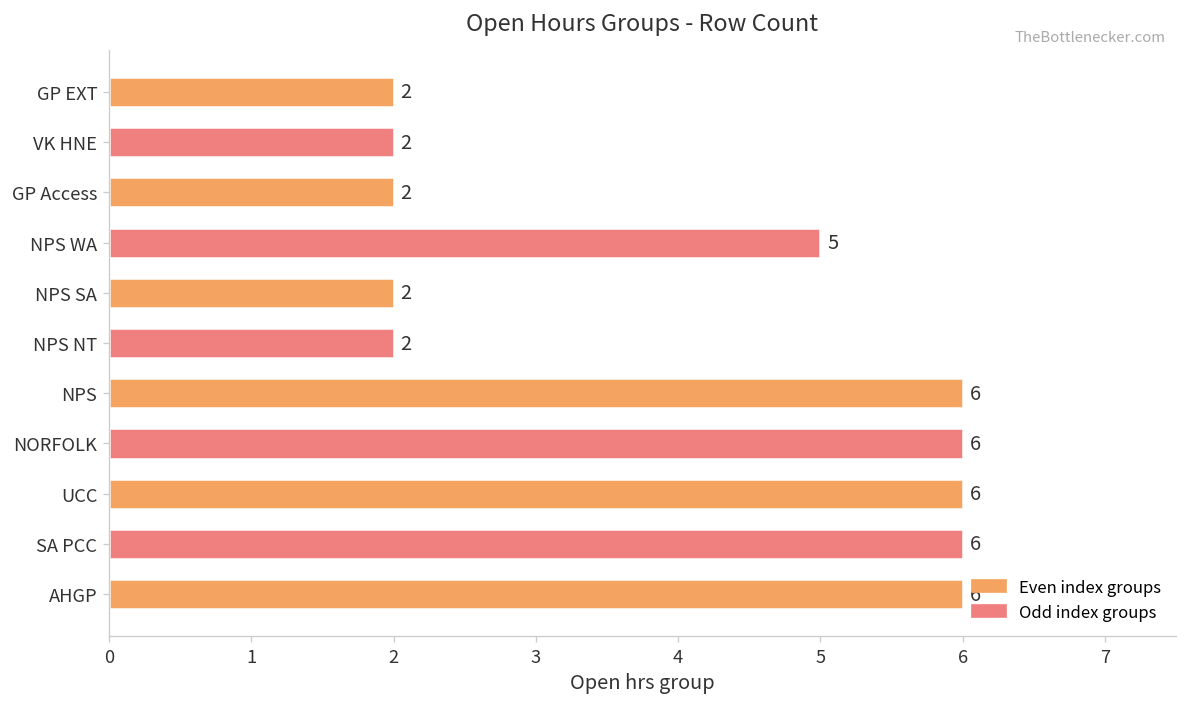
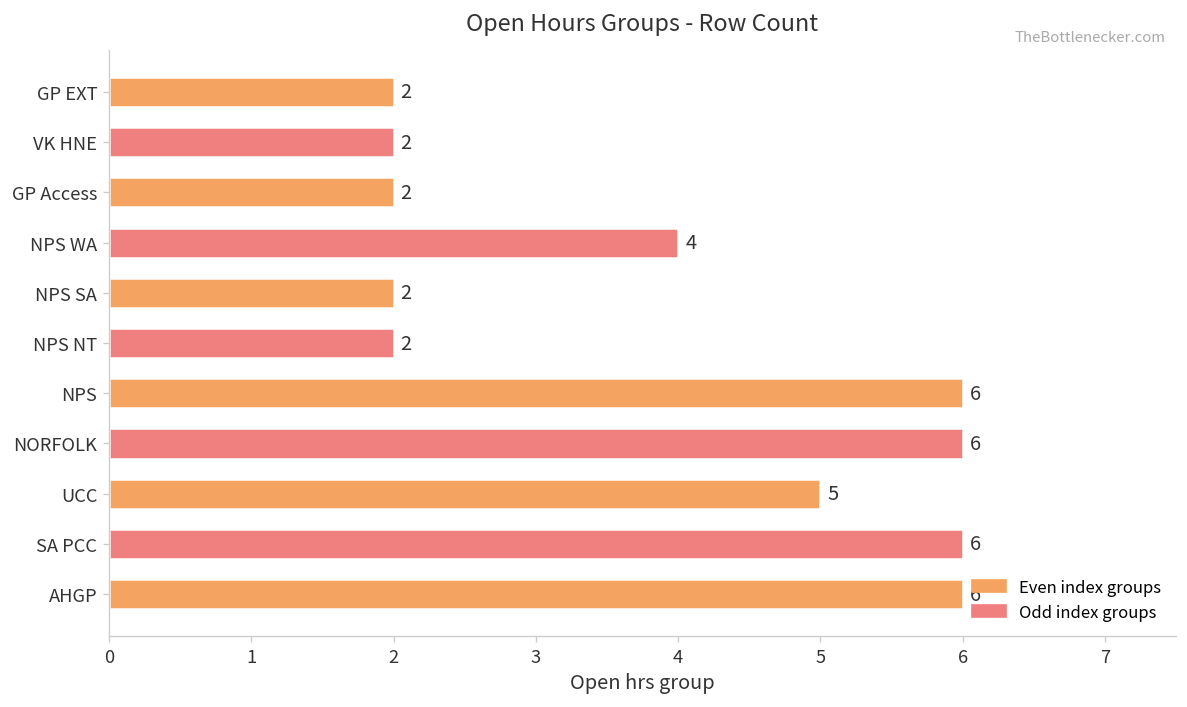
NPS WA: 5 -> 4
UCC: 6 -> 5
